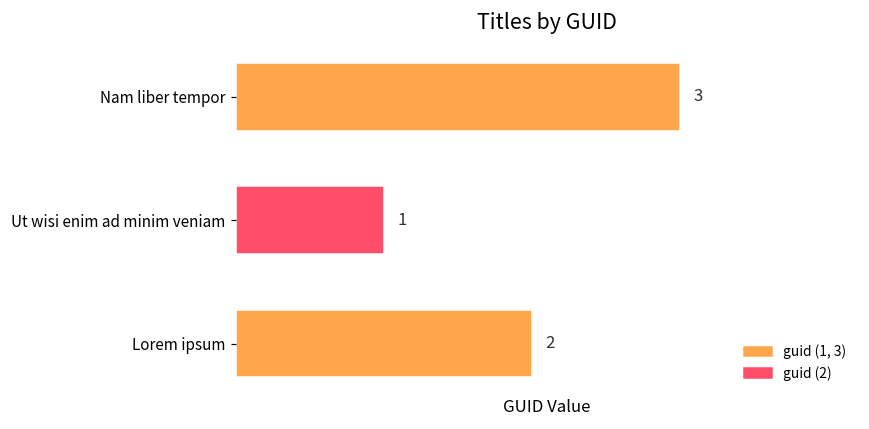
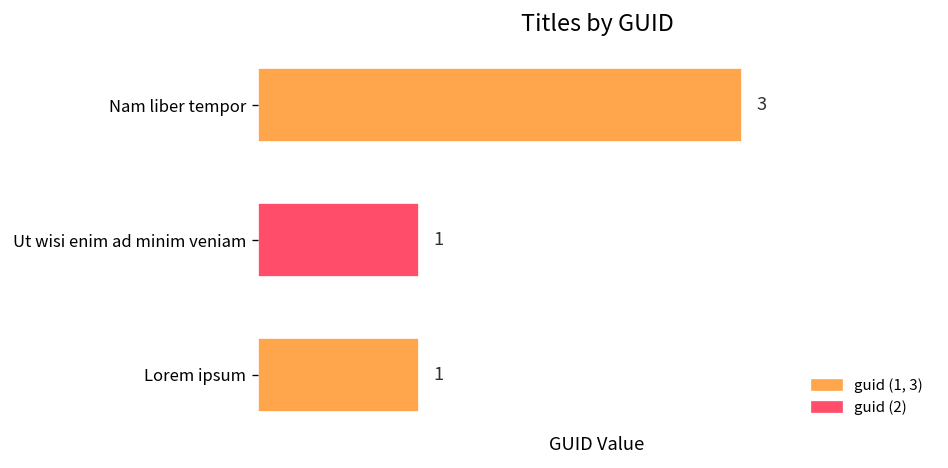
Lorem ipsum: 2 -> 1
